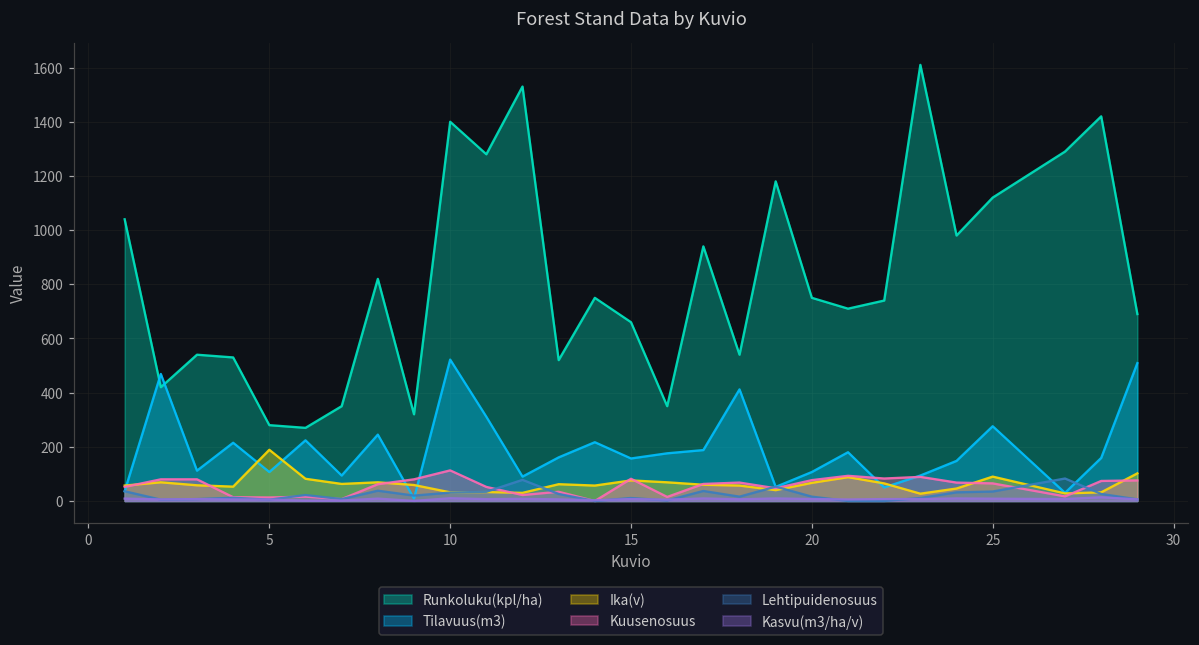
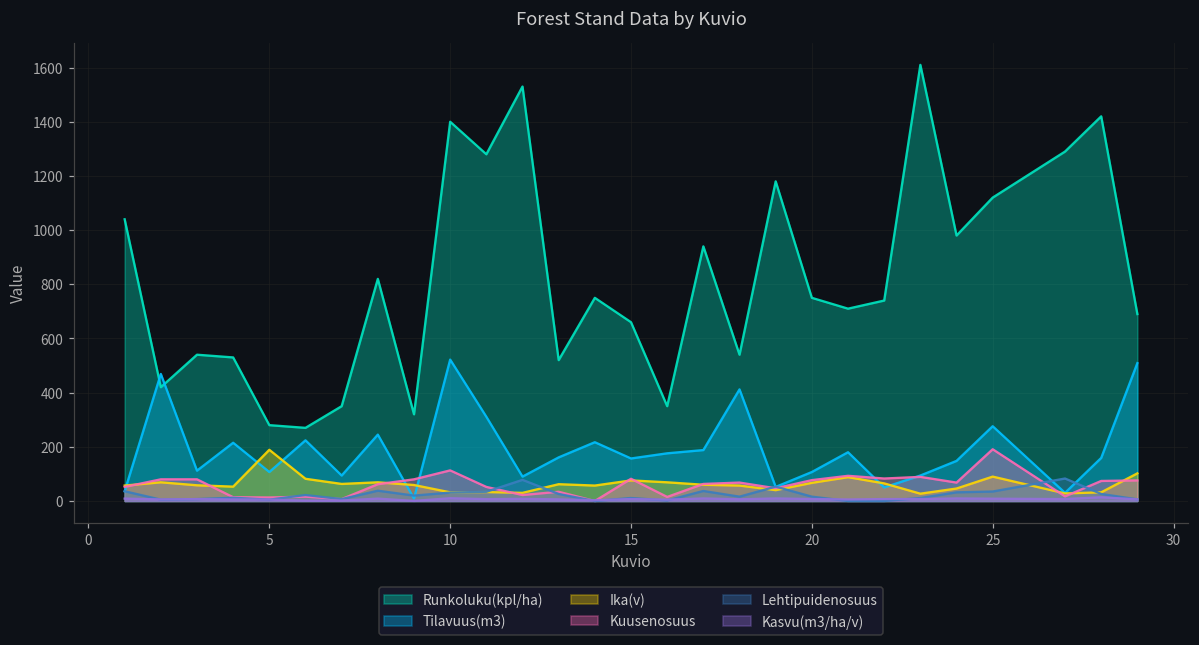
Kuusenosuus, 25: 70 -> 190
